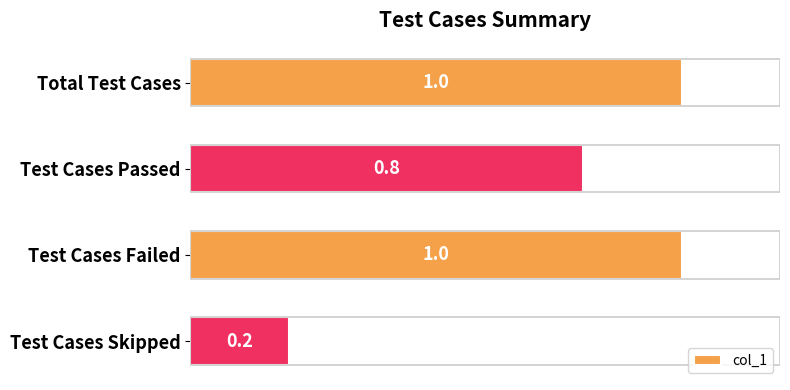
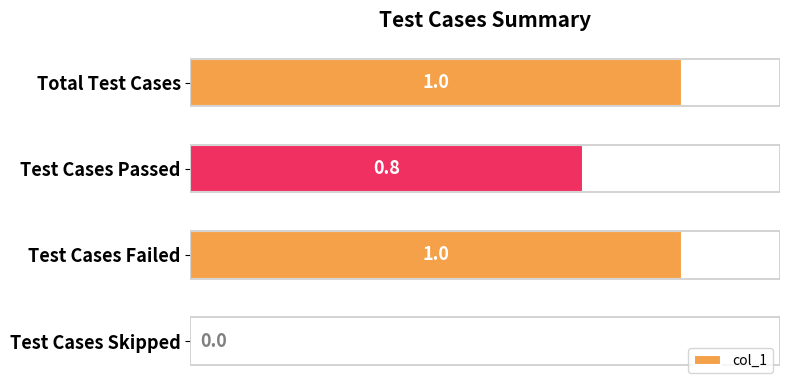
Test Cases Skipped: 0.2 -> 0.0
